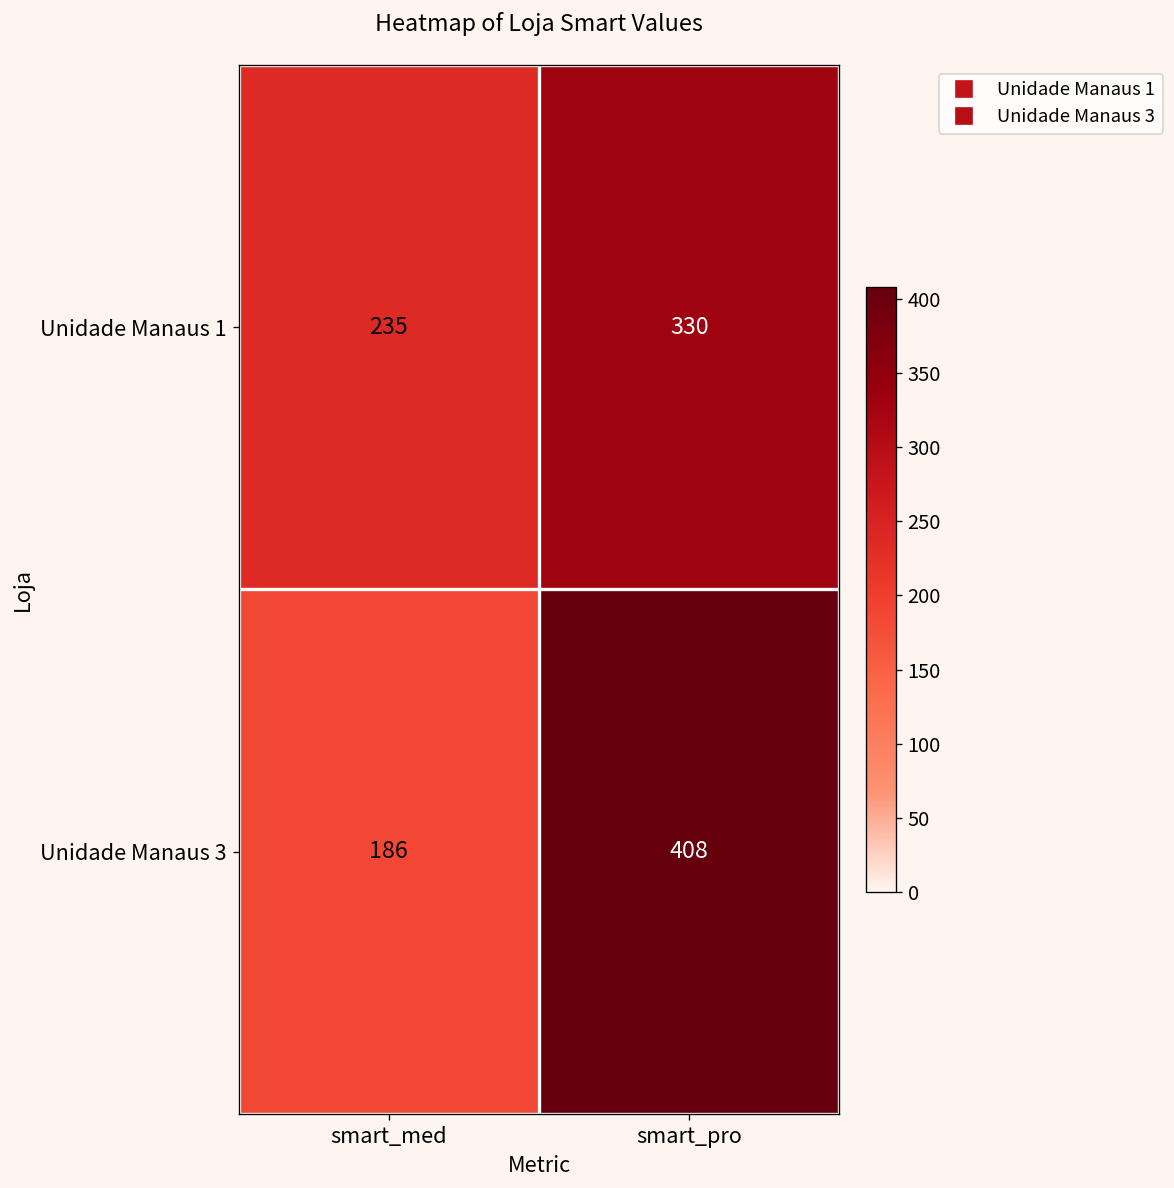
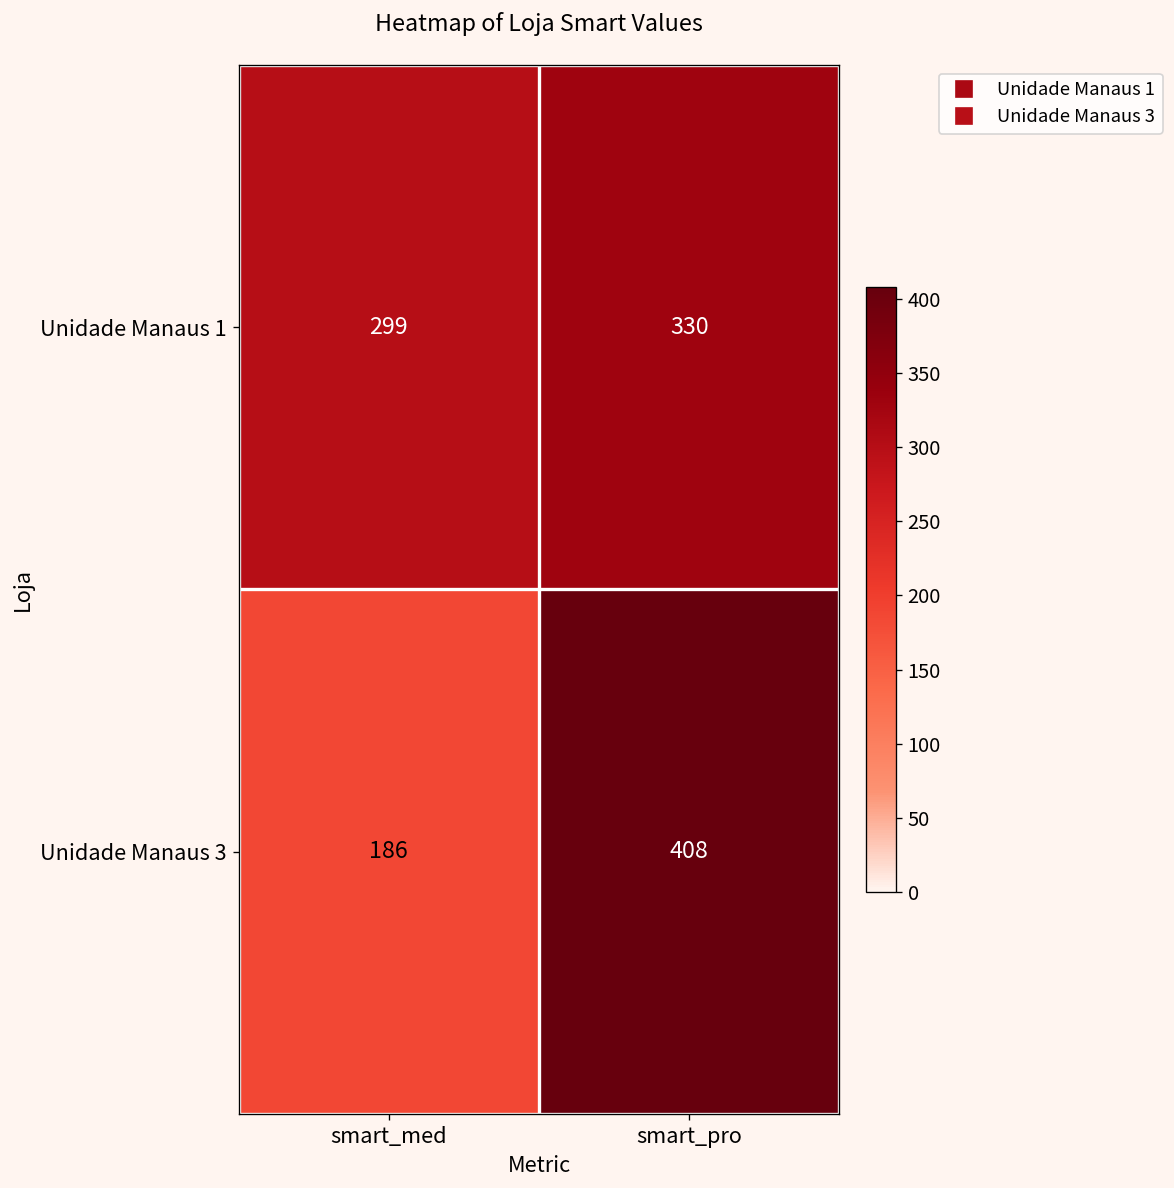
Unidade Manaus 1, smart_med: 235 -> 299
